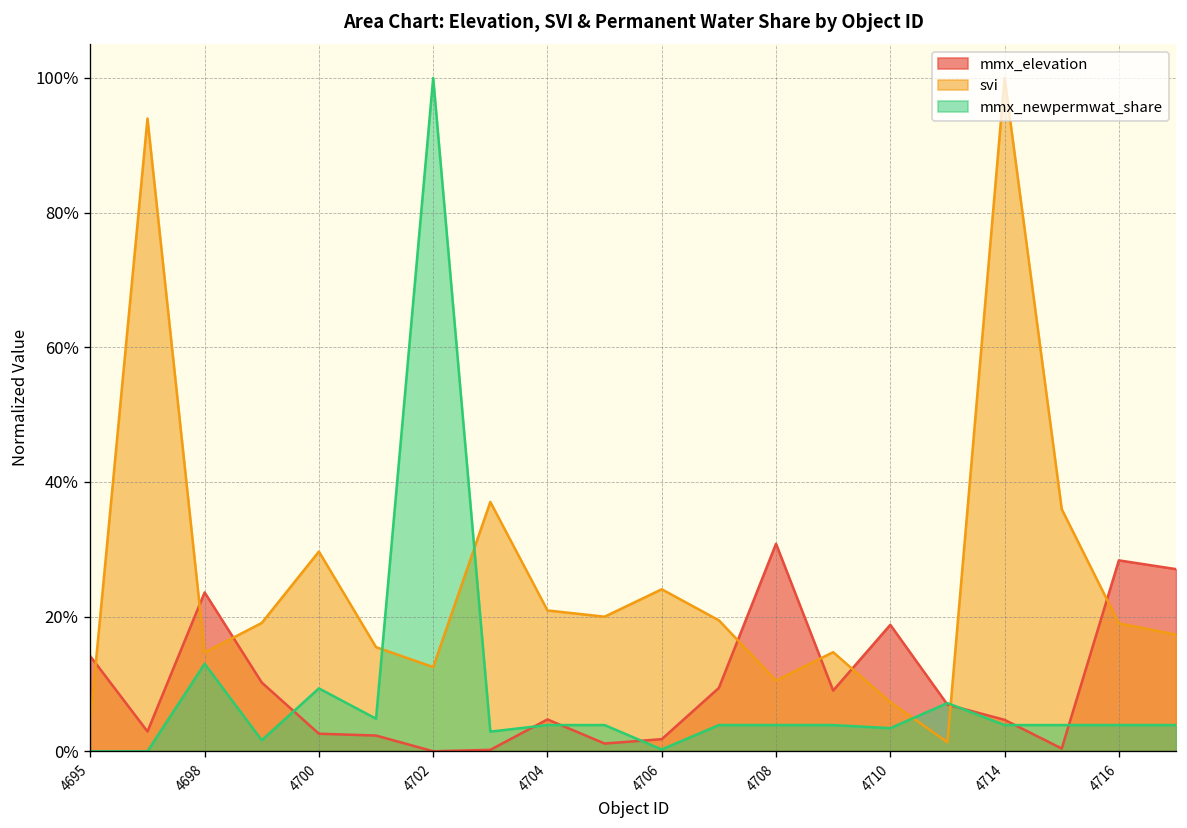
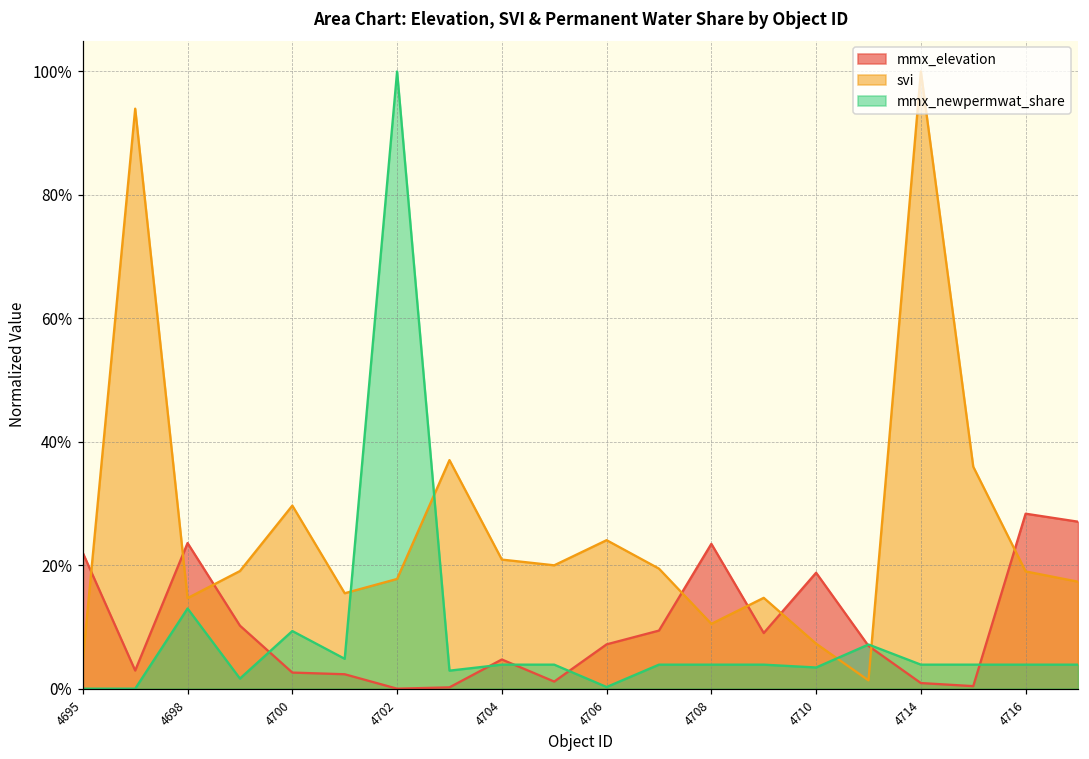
mmx_elevation, 4695: 14% -> 22%
svi, 4702: 13% -> 18%
mmx_elevation, 4706: 2% -> 7%
mmx_elevation, 4708: 31% -> 23%
mmx_elevation, 4714: 5% -> 1%
